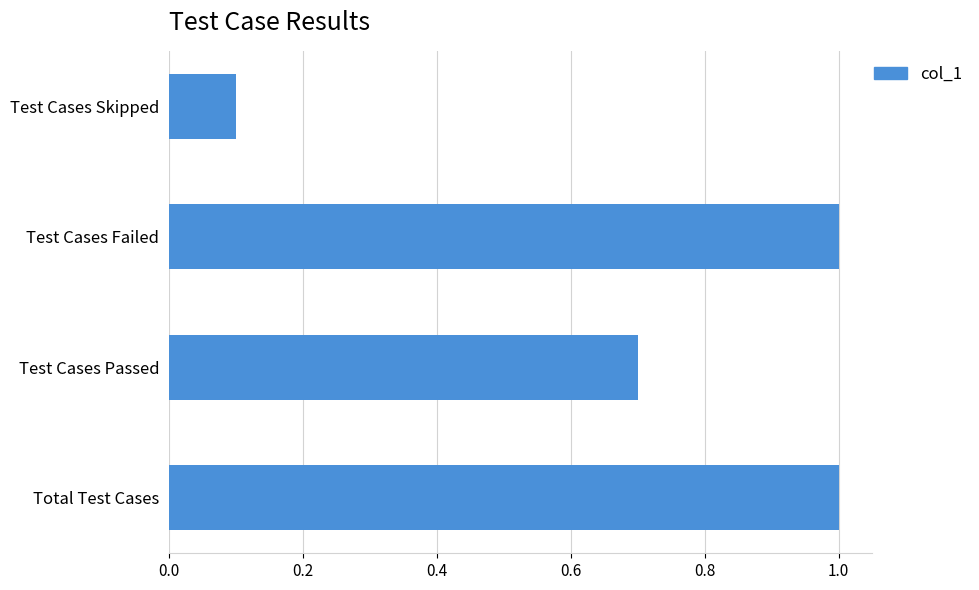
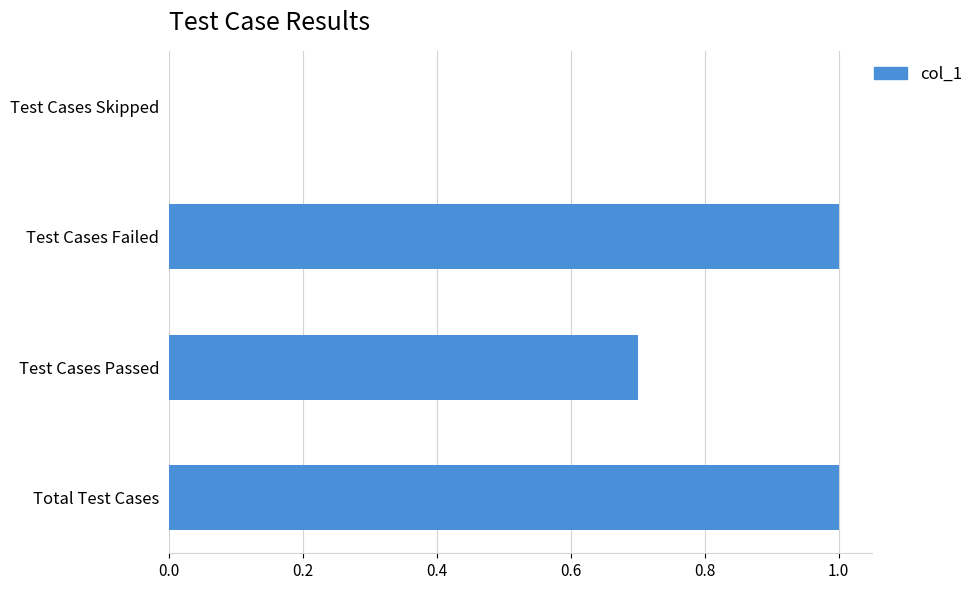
Test Cases Skipped: 0.1 -> 0.0
